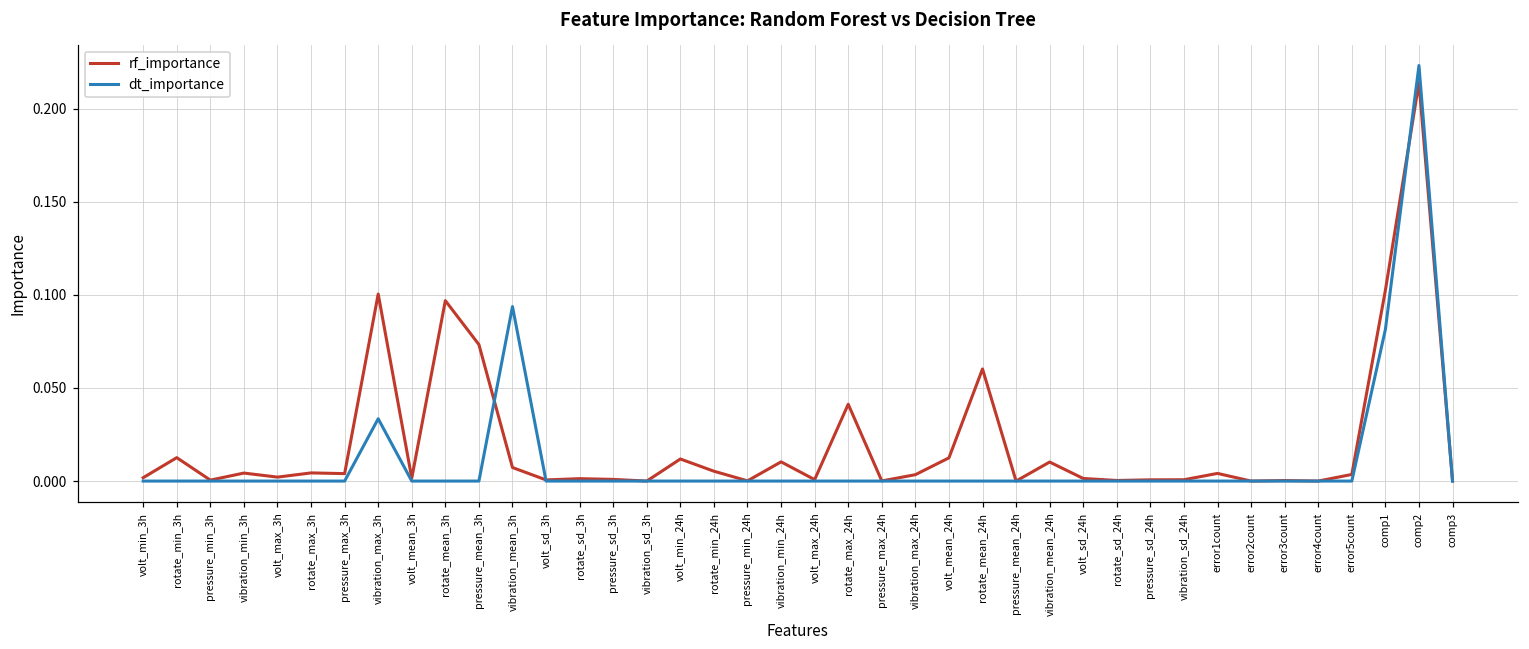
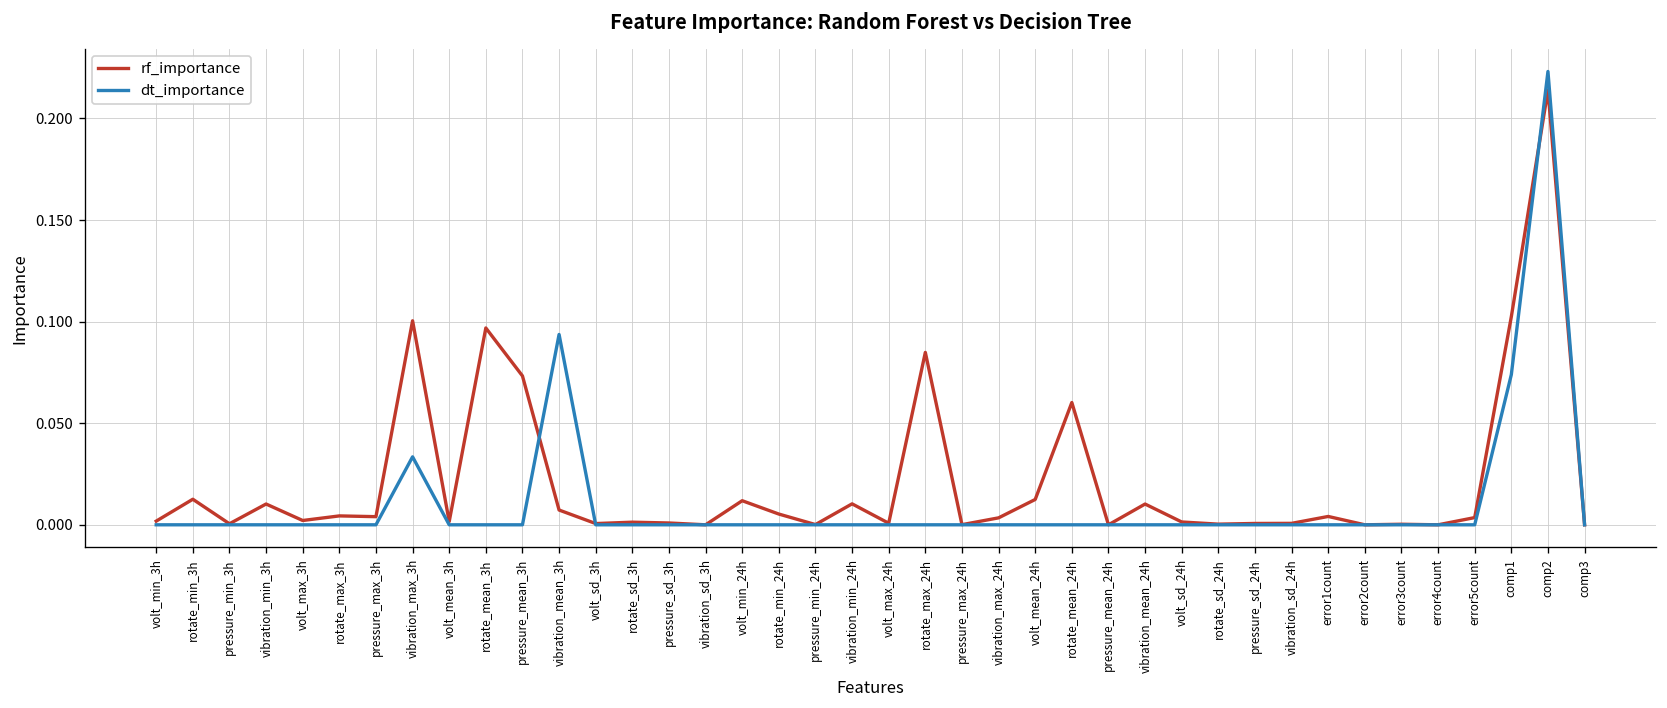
rf_importance, vibration_min_3h: 0.004 -> 0.010
rf_importance, rotate_max_24h: 0.041 -> 0.085
dt_importance, comp1: 0.081 -> 0.074
